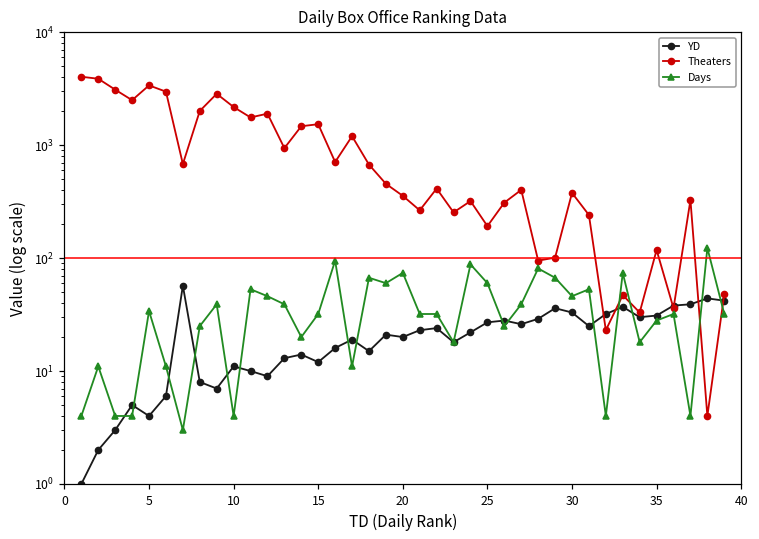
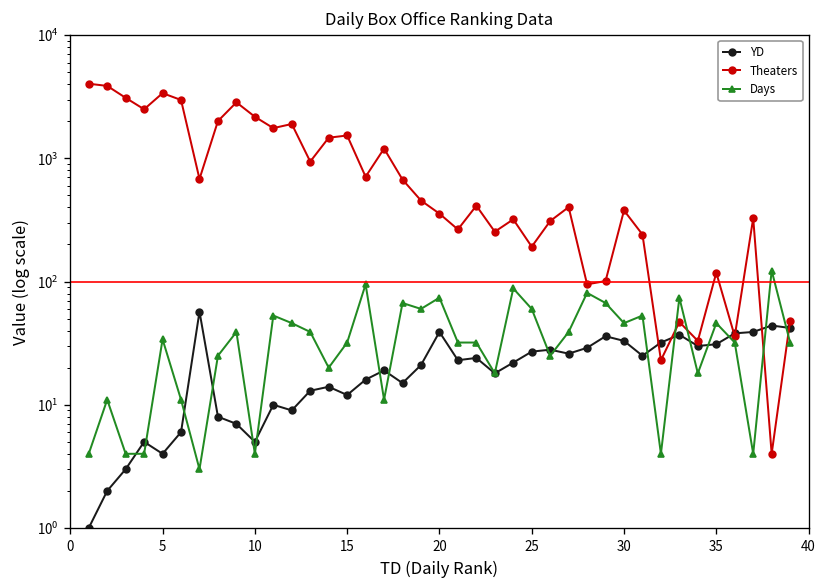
YD, 10: 11 -> 5
YD, 20: 20 -> 39
Days, 35: 28 -> 50
